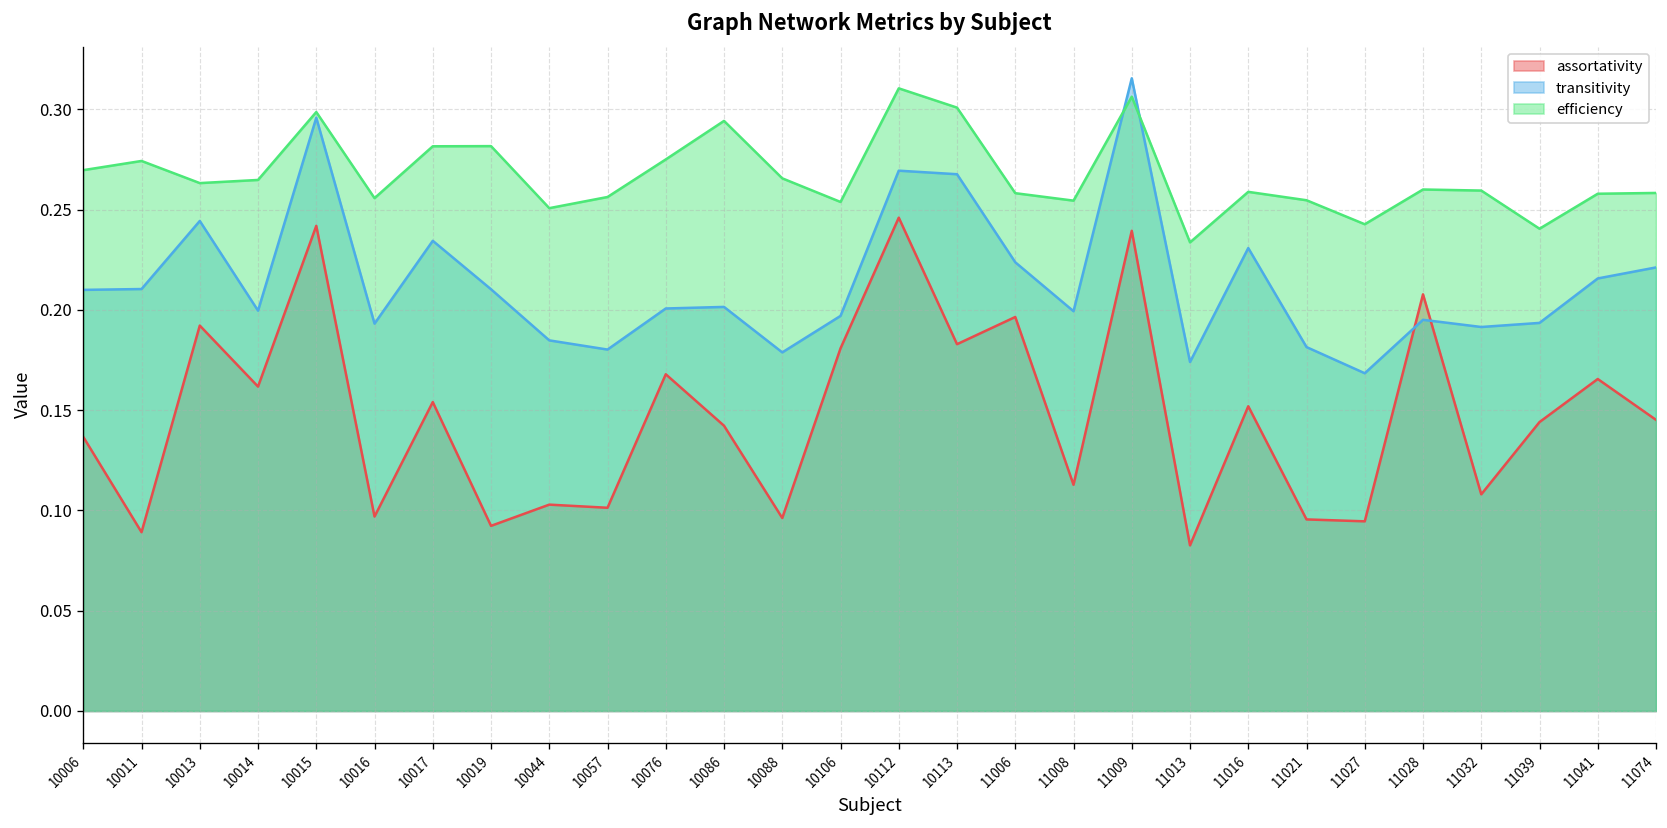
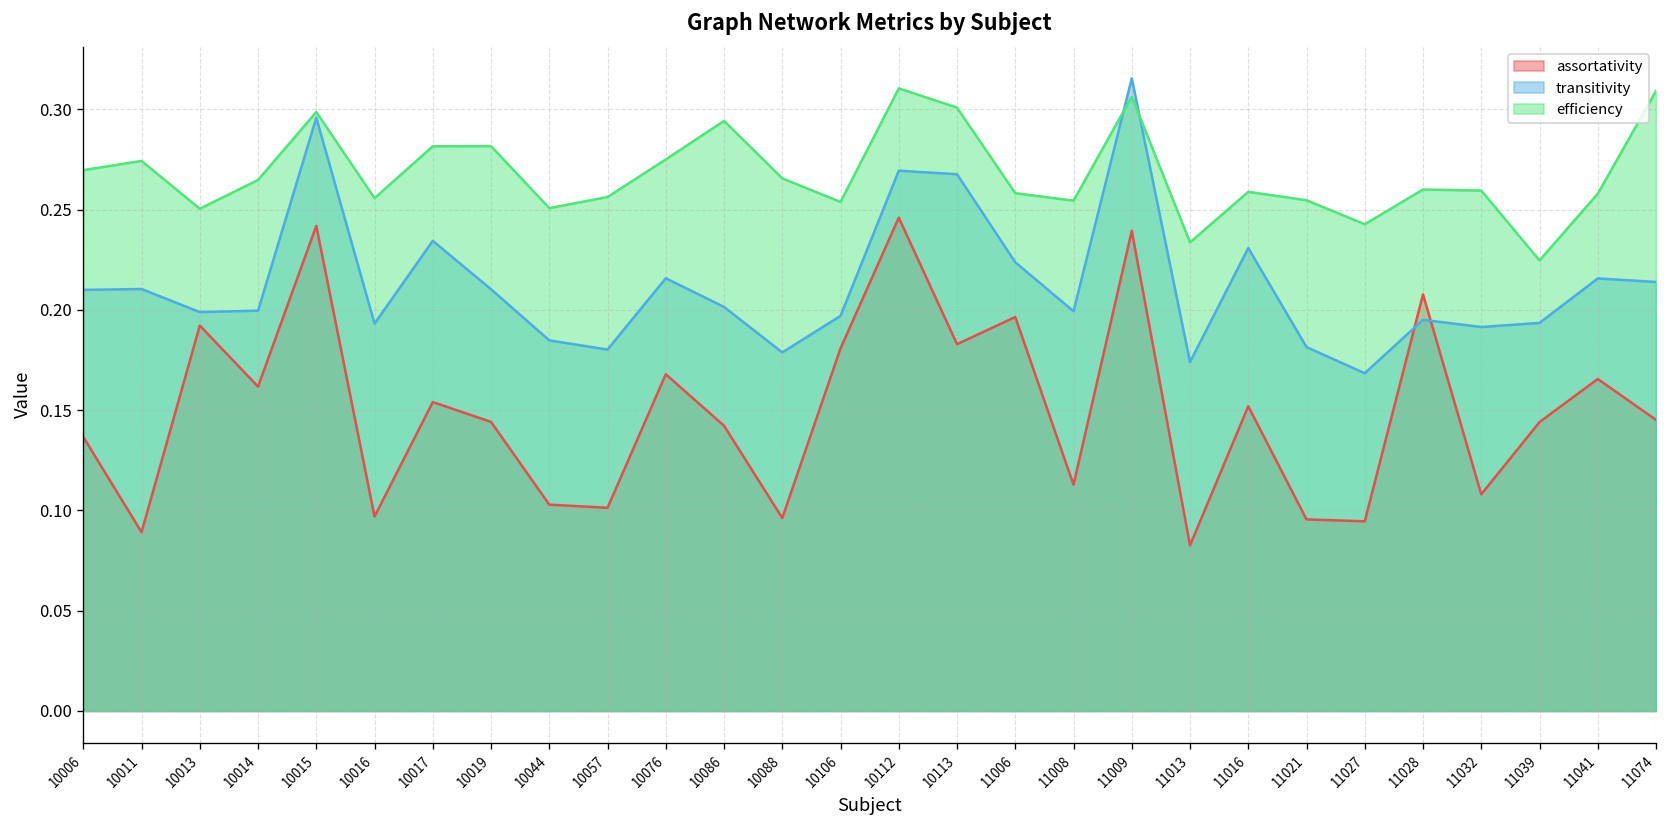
transitivity, 10013: 0.244 -> 0.199
efficiency, 10013: 0.263 -> 0.250
assortativity, 10019: 0.092 -> 0.144
transitivity, 10076: 0.201 -> 0.216
efficiency, 11039: 0.240 -> 0.225
transitivity, 11074: 0.221 -> 0.214
efficiency, 11074: 0.258 -> 0.309
